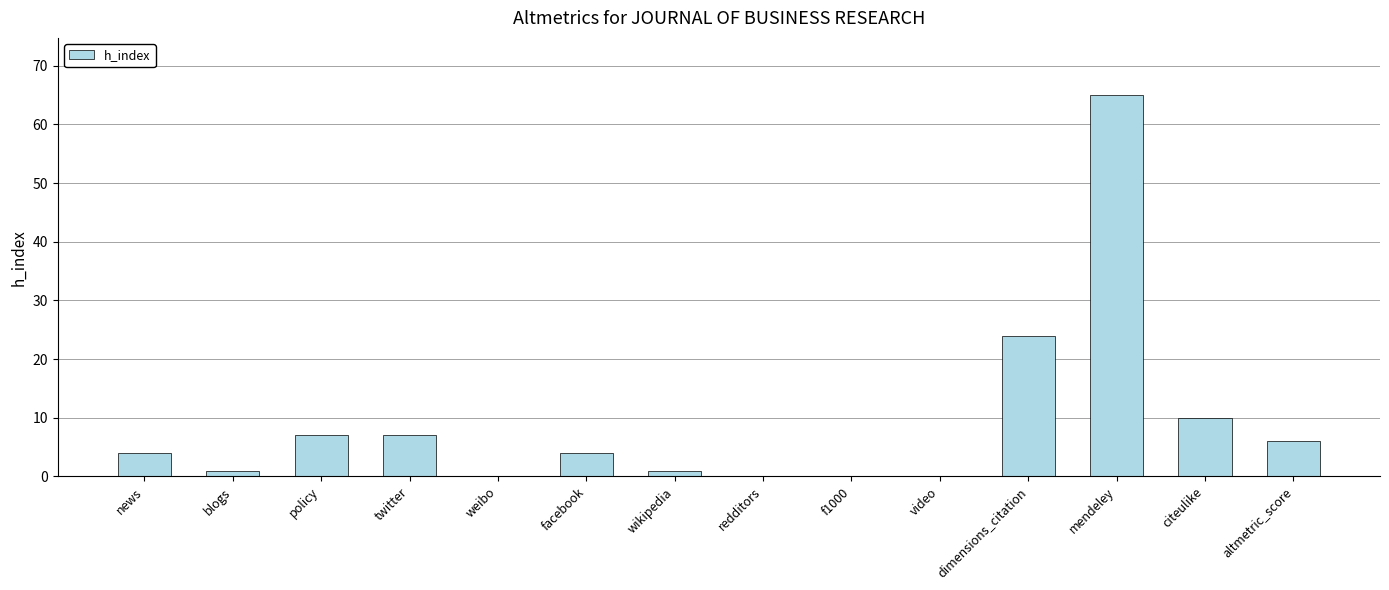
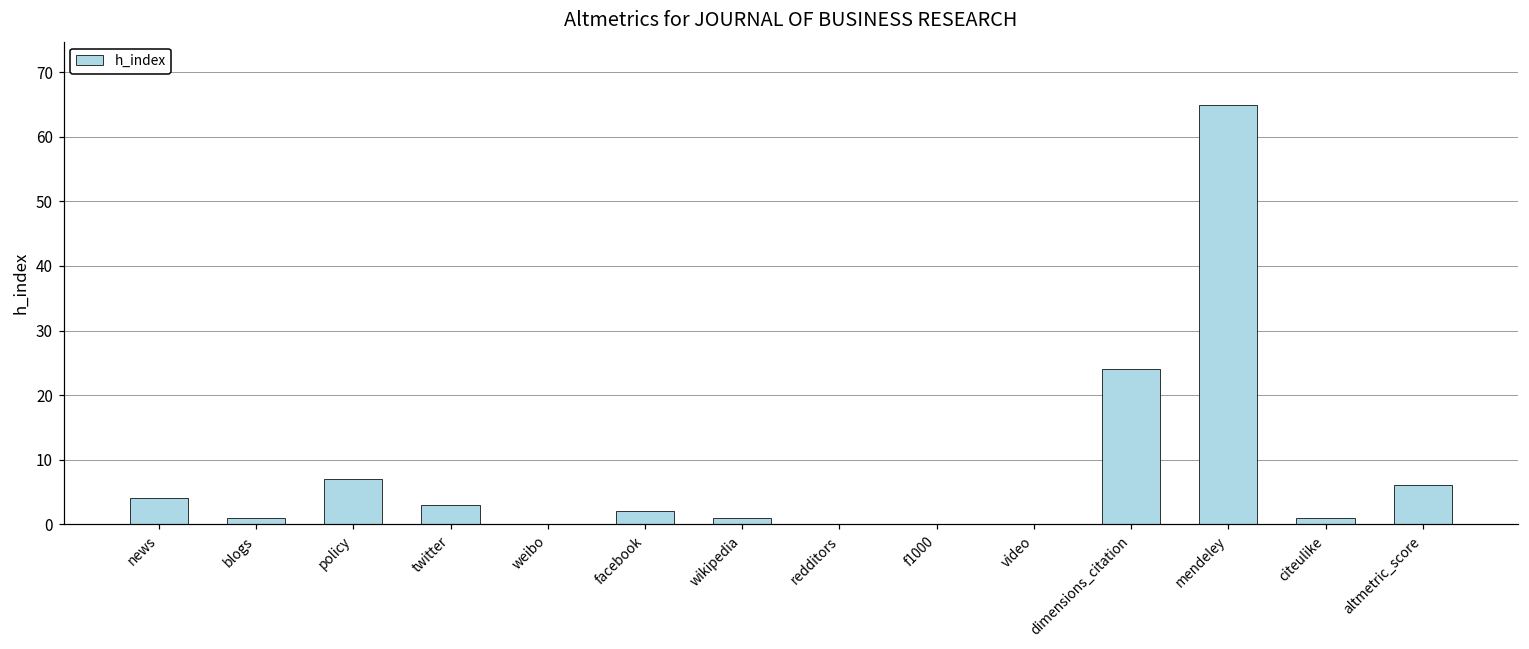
twitter: 7 -> 3
facebook: 4 -> 2
citeulike: 10 -> 1
